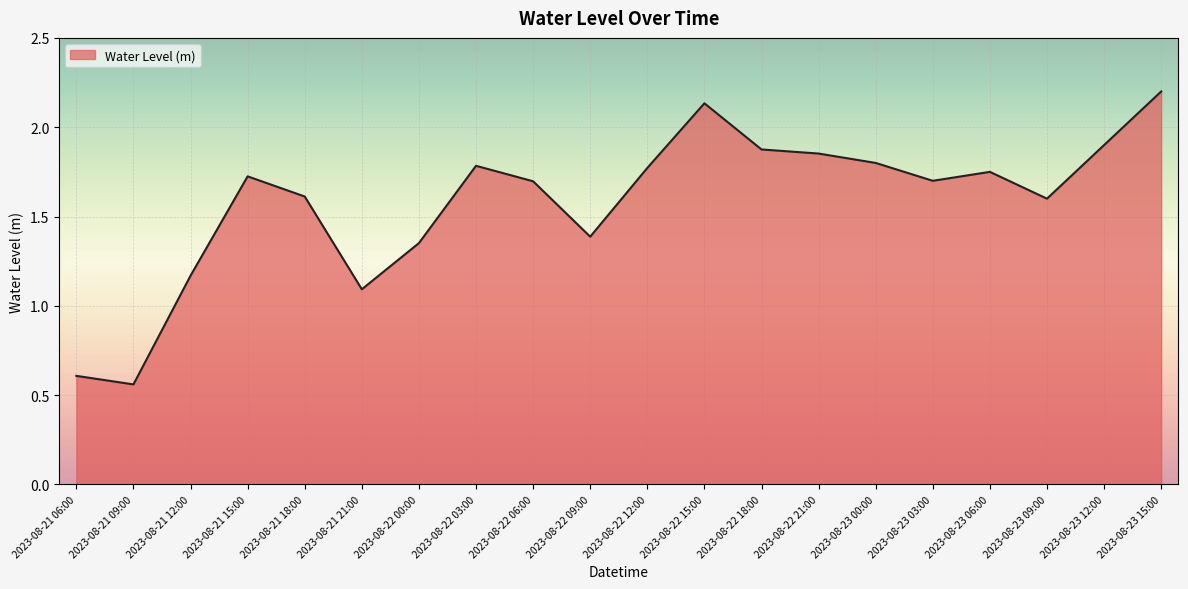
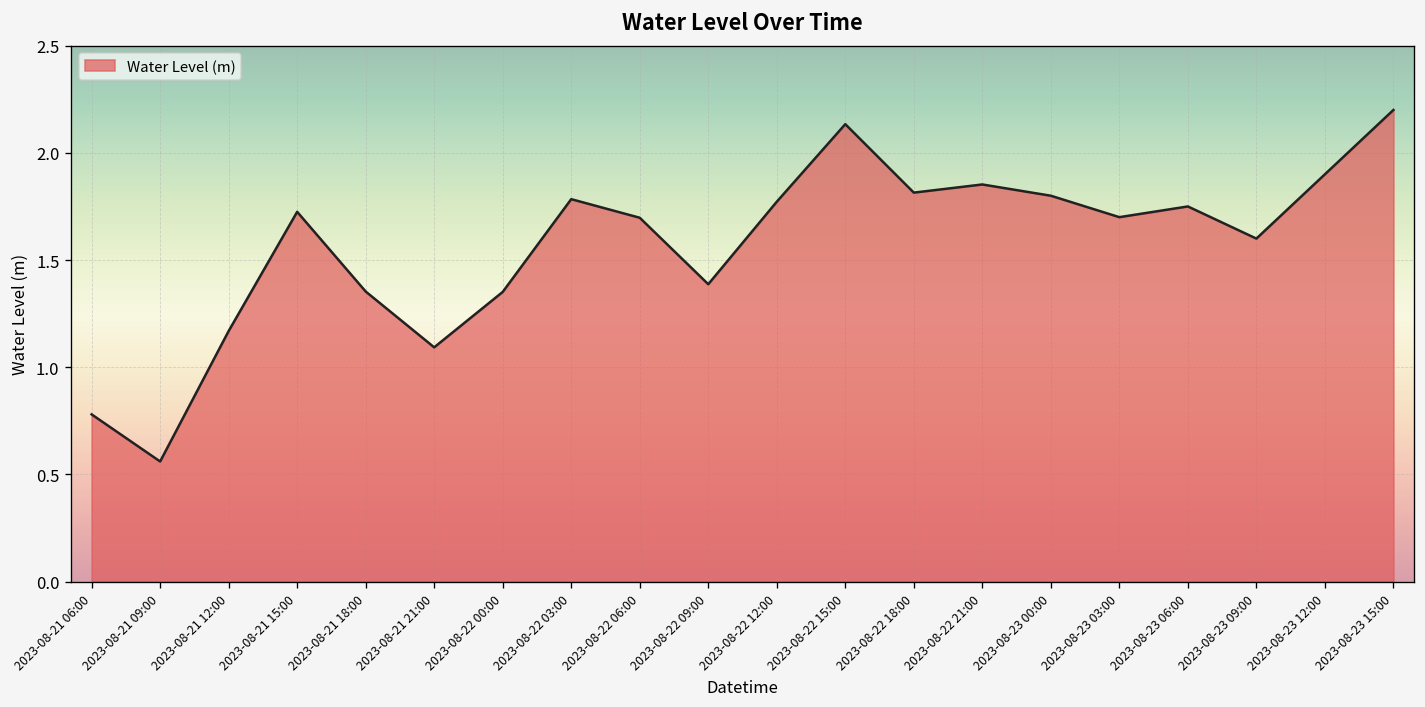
2023-08-21 06:00: 0.61 -> 0.78
2023-08-21 18:00: 1.61 -> 1.35
2023-08-22 18:00: 1.88 -> 1.81
